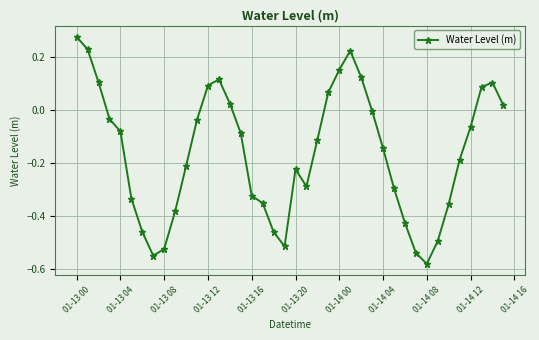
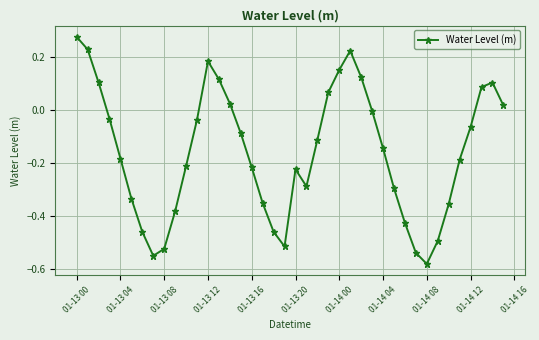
01-13 04: -0.08 -> -0.18
01-13 12: 0.09 -> 0.19
01-13 16: -0.32 -> -0.22
